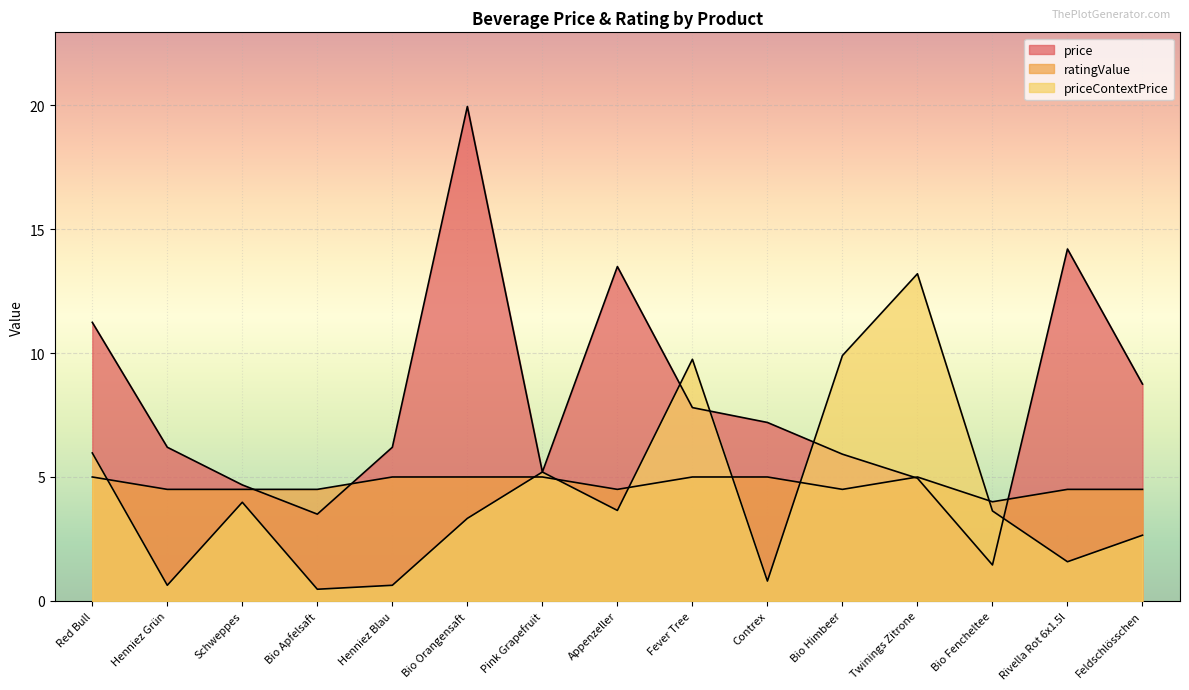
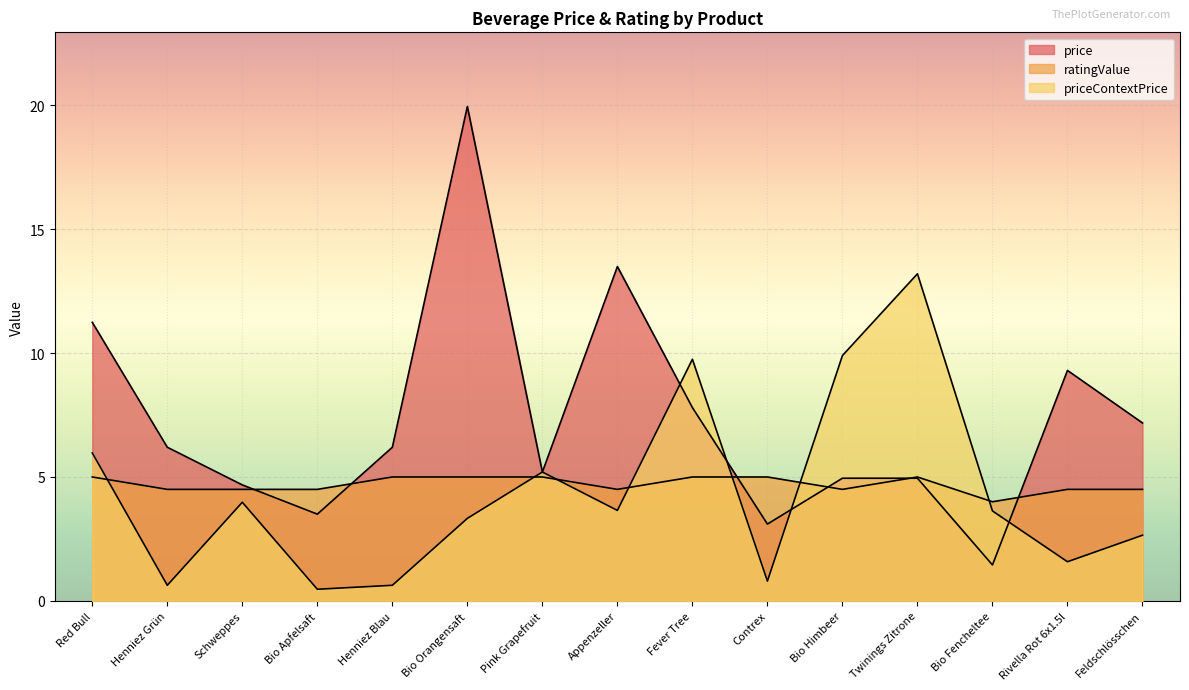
price, Contrex: 7.2 -> 3.1
price, Bio Himbeer: 5.9 -> 5.0
price, Rivella Rot 6x1.5l: 14.2 -> 9.3
price, Feldschlösschen: 8.8 -> 7.2
